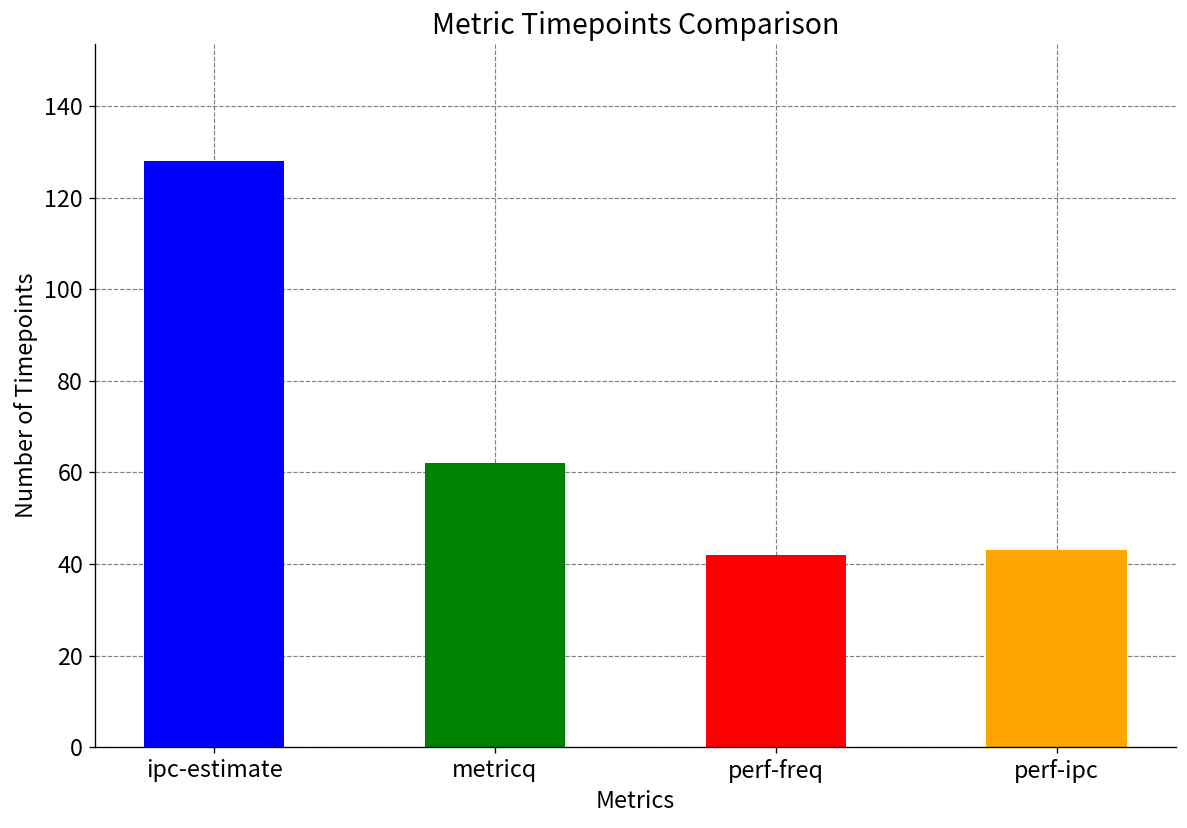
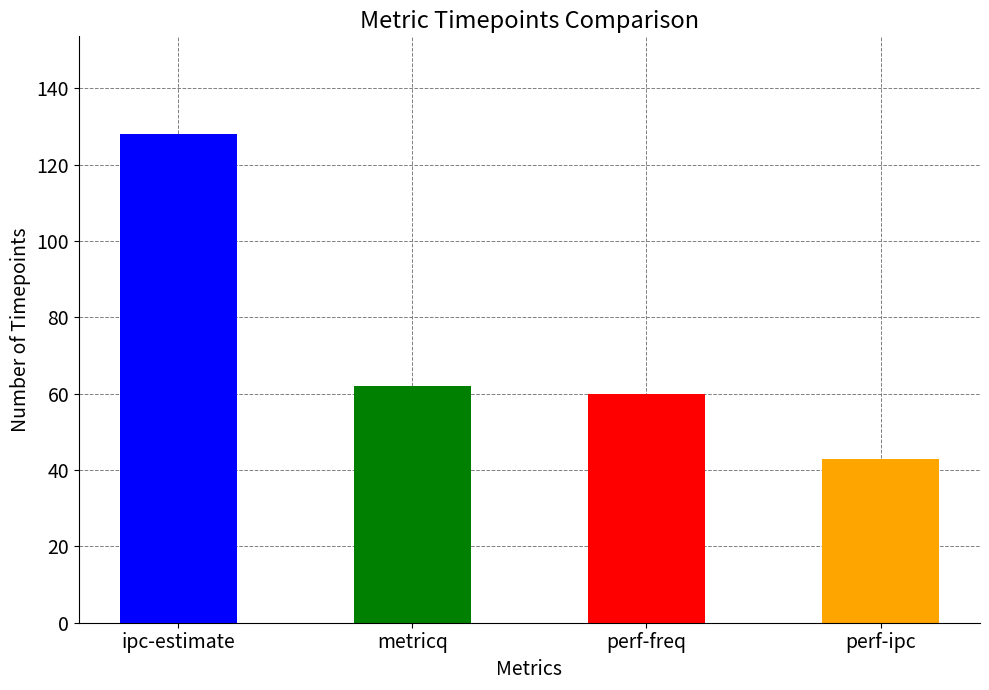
perf-freq: 42 -> 60
